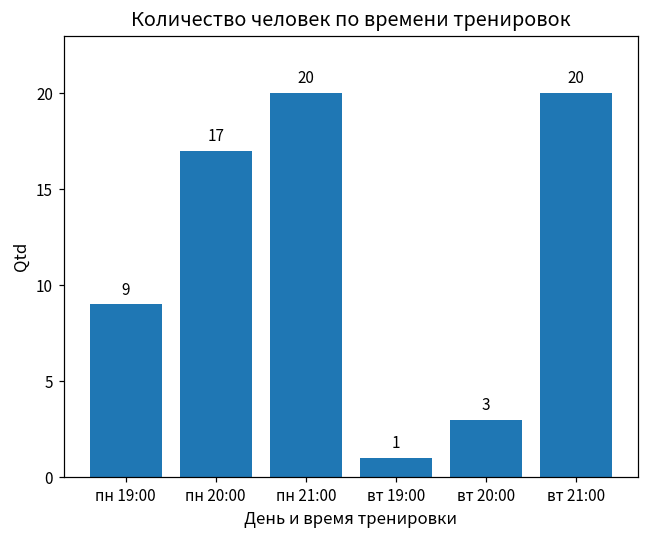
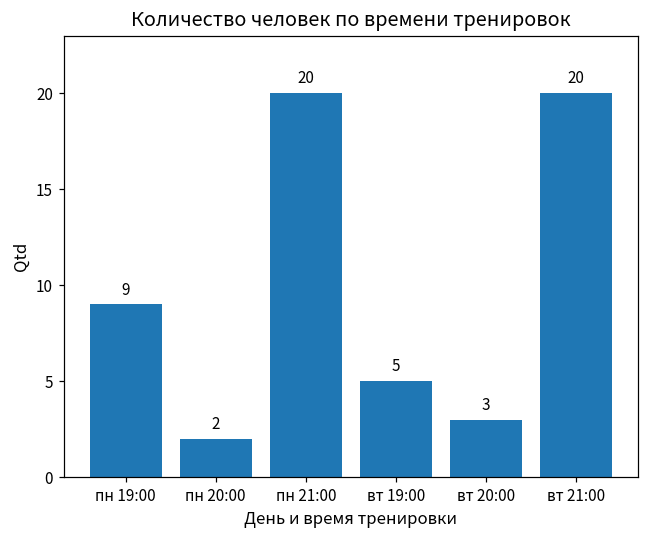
пн 20:00: 17 -> 2
вт 19:00: 1 -> 5
